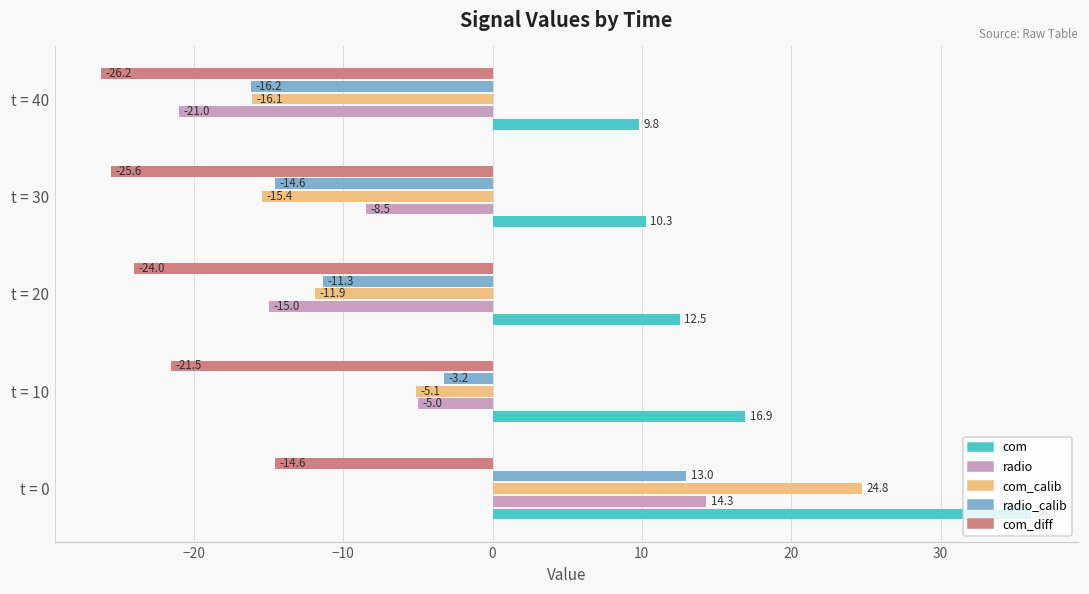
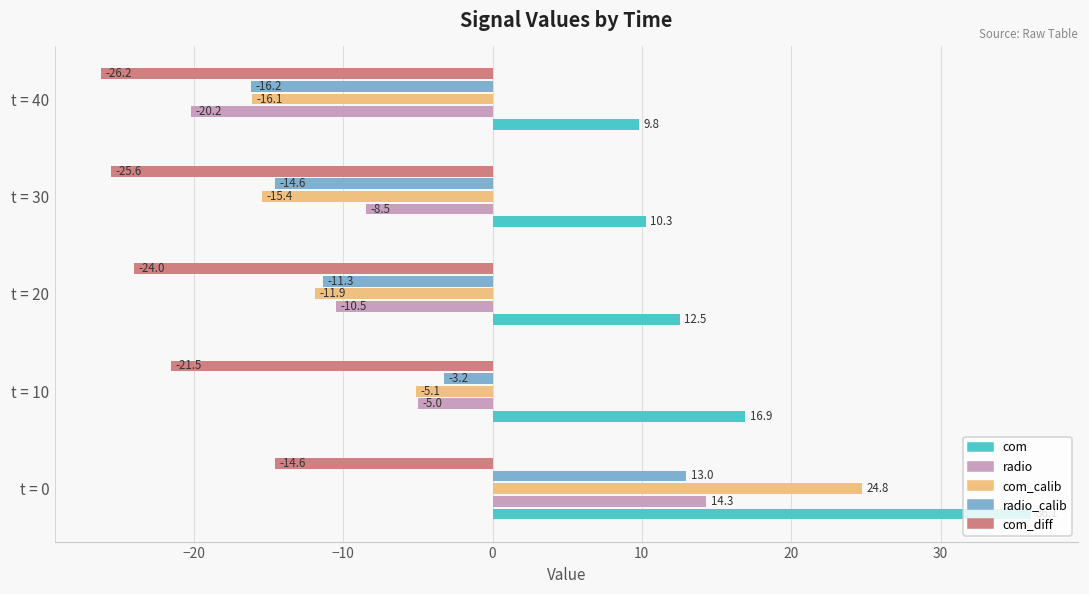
radio, t = 40: -21.0 -> -20.2
radio, t = 20: -15.0 -> -10.5
